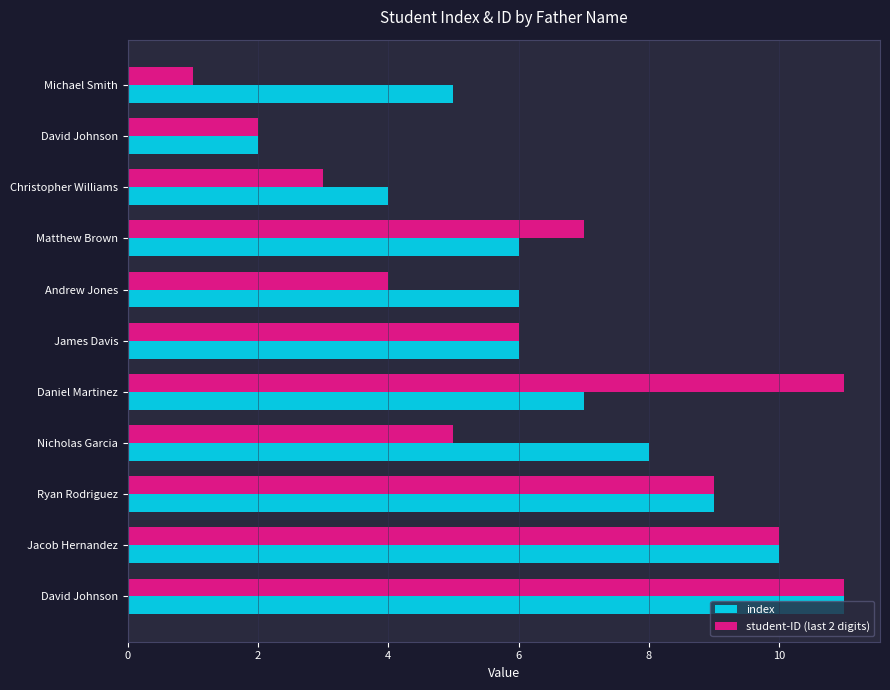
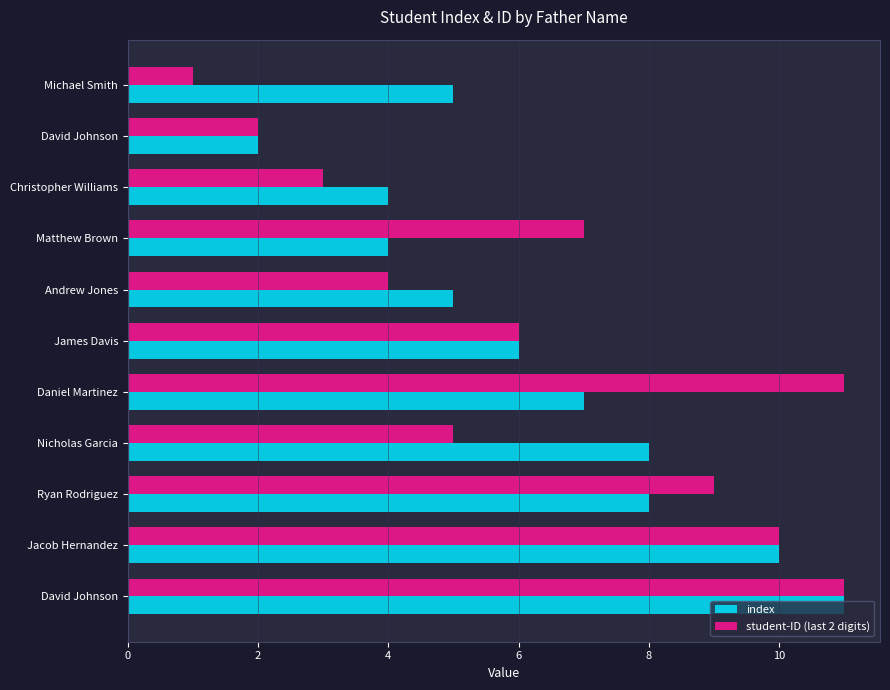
index, Matthew Brown: 6 -> 4
index, Andrew Jones: 6 -> 5
index, Ryan Rodriguez: 9 -> 8
